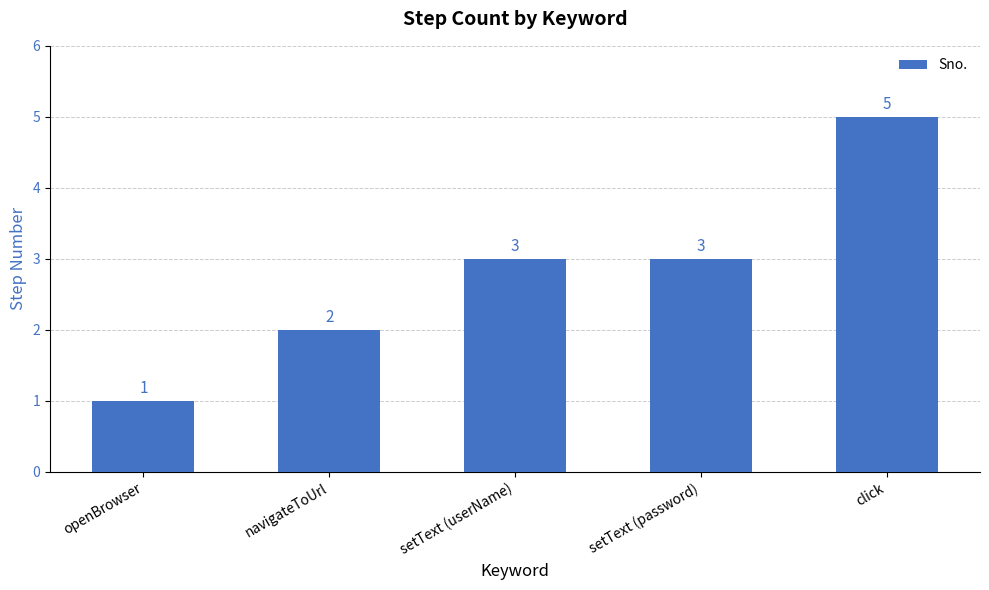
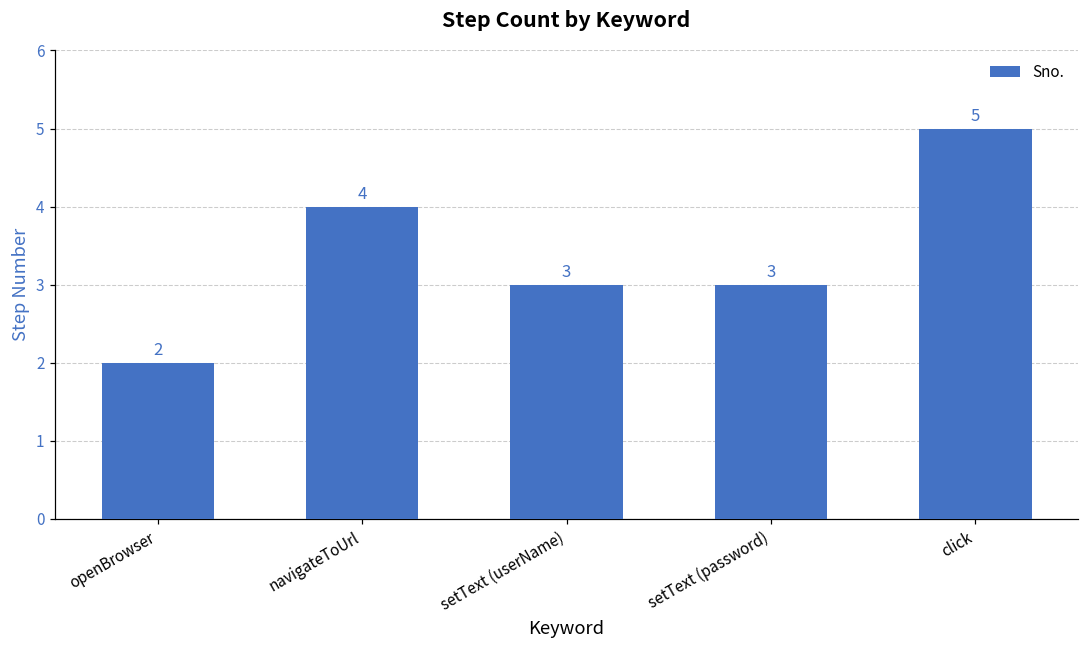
openBrowser: 1 -> 2
navigateToUrl: 2 -> 4
